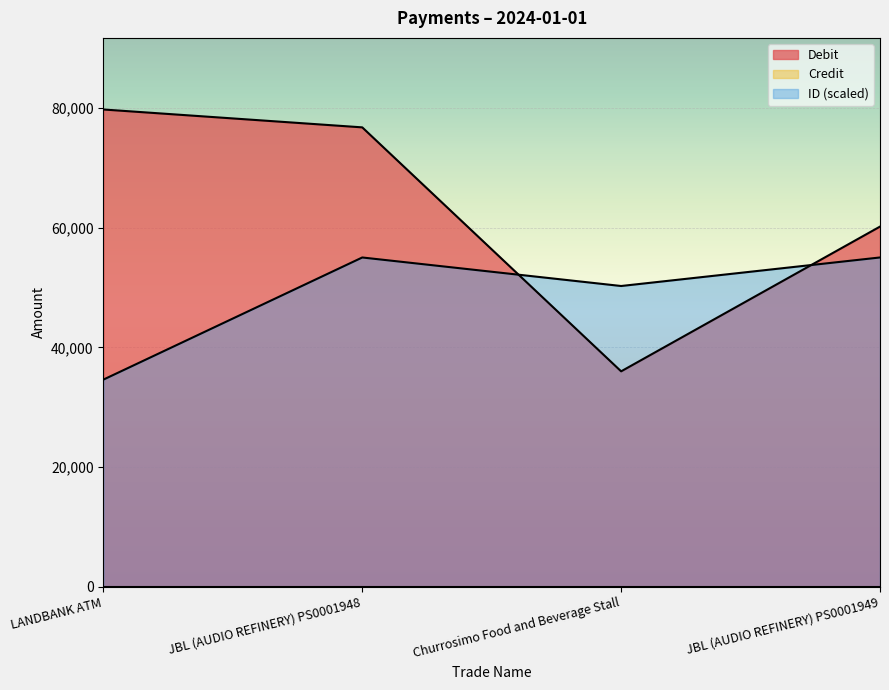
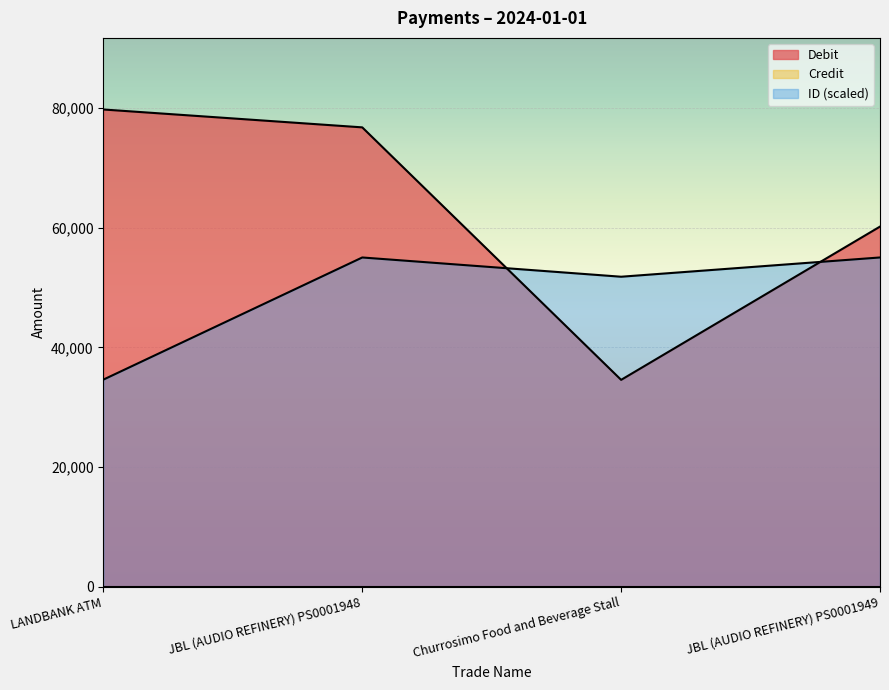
Debit, Churrosimo Food and Beverage Stall: 36,000 -> 35,000
ID (scaled), Churrosimo Food and Beverage Stall: 50,000 -> 52,000
